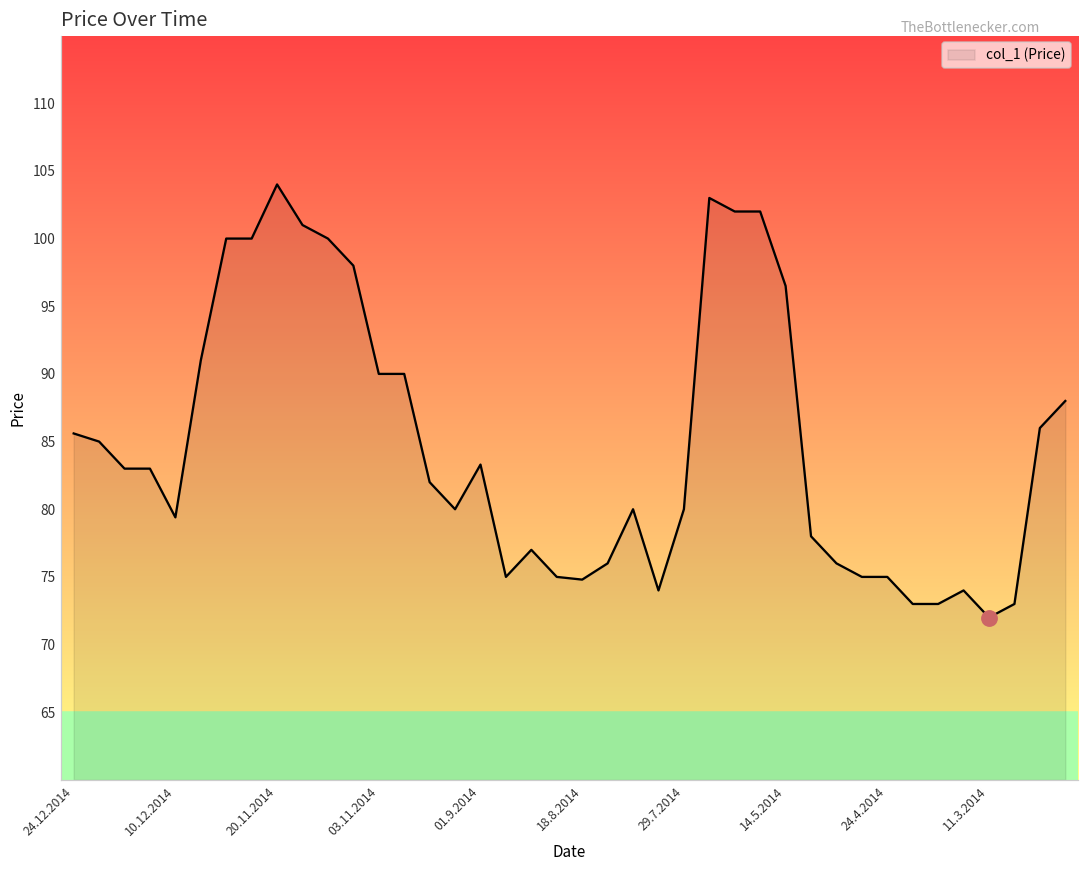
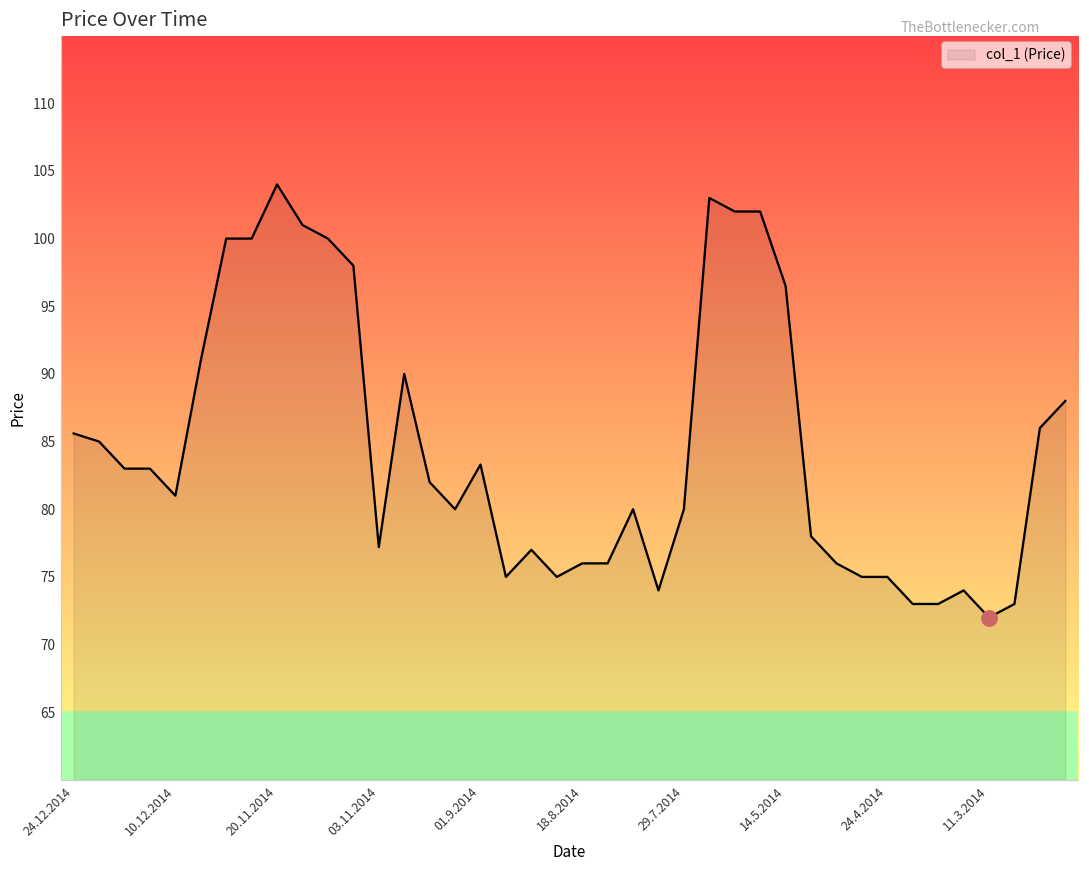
col_1 (Price), 10.12.2014: 79.4 -> 81.0
col_1 (Price), 03.11.2014: 90.0 -> 77.2
col_1 (Price), 18.8.2014: 74.8 -> 76.0
